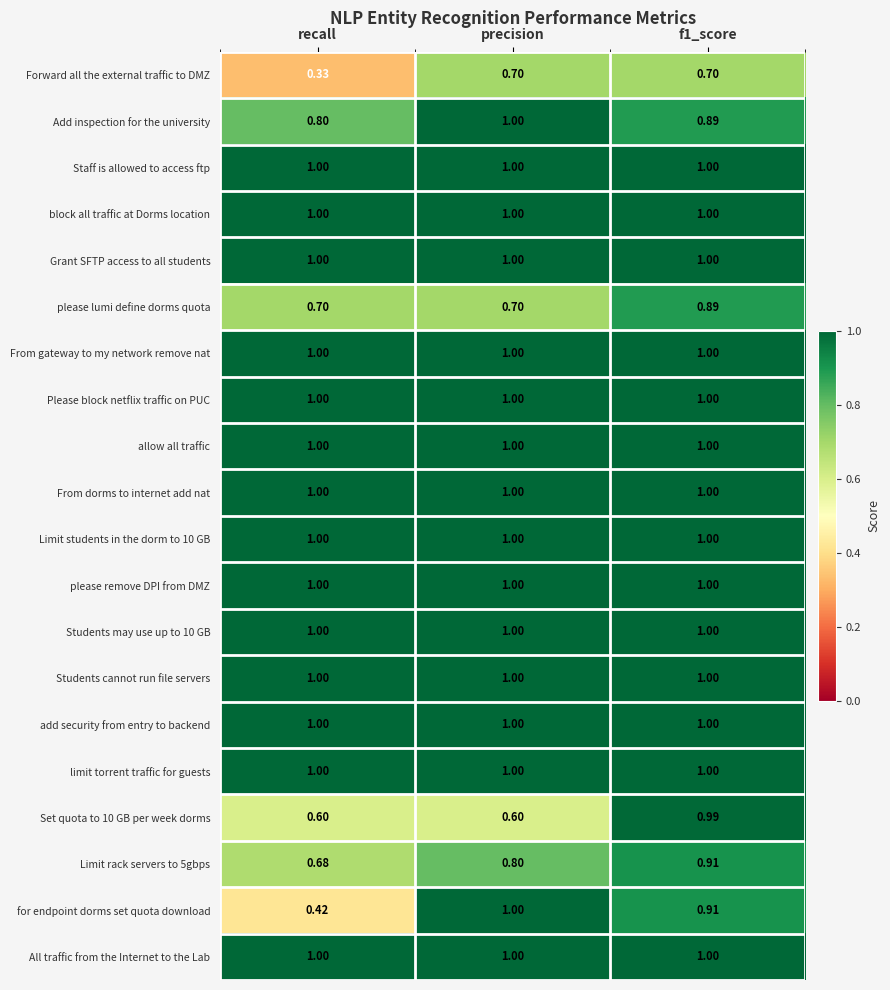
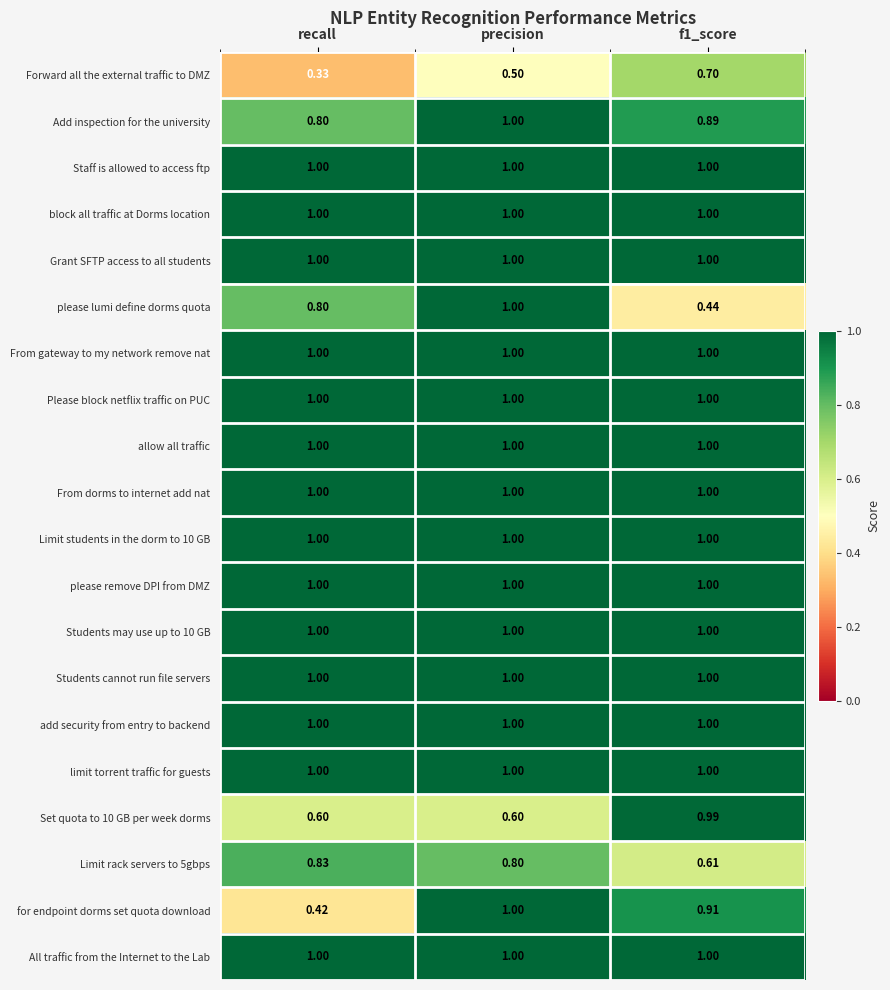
Forward all the external traffic to DMZ, precision: 0.70 -> 0.50
please lumi define dorms quota, recall: 0.70 -> 0.80
please lumi define dorms quota, precision: 0.70 -> 1.00
please lumi define dorms quota, f1_score: 0.89 -> 0.44
Limit rack servers to 5gbps, recall: 0.68 -> 0.83
Limit rack servers to 5gbps, f1_score: 0.91 -> 0.61
